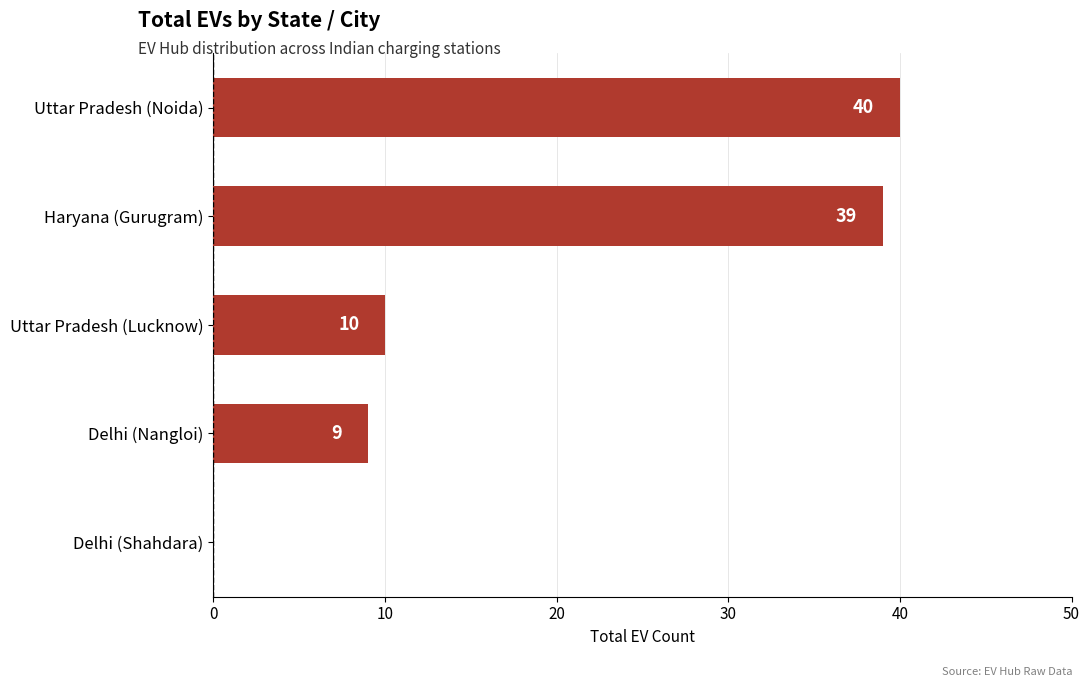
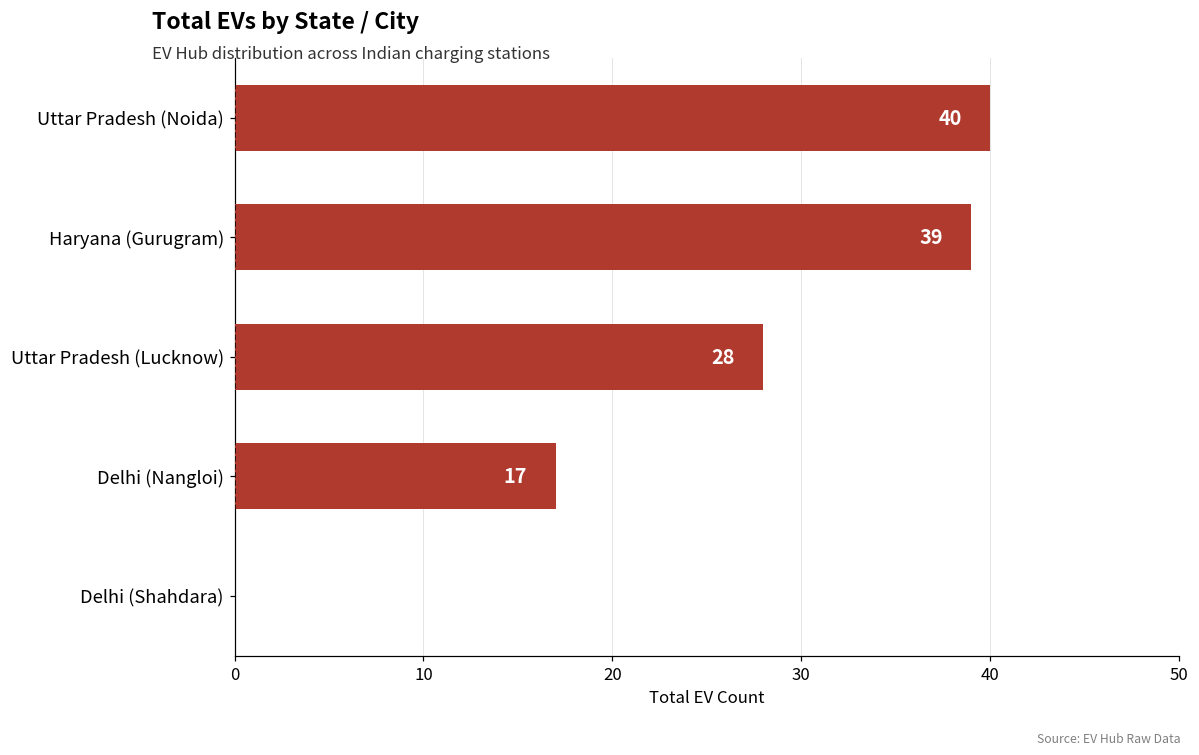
Uttar Pradesh (Lucknow): 10 -> 28
Delhi (Nangloi): 9 -> 17
